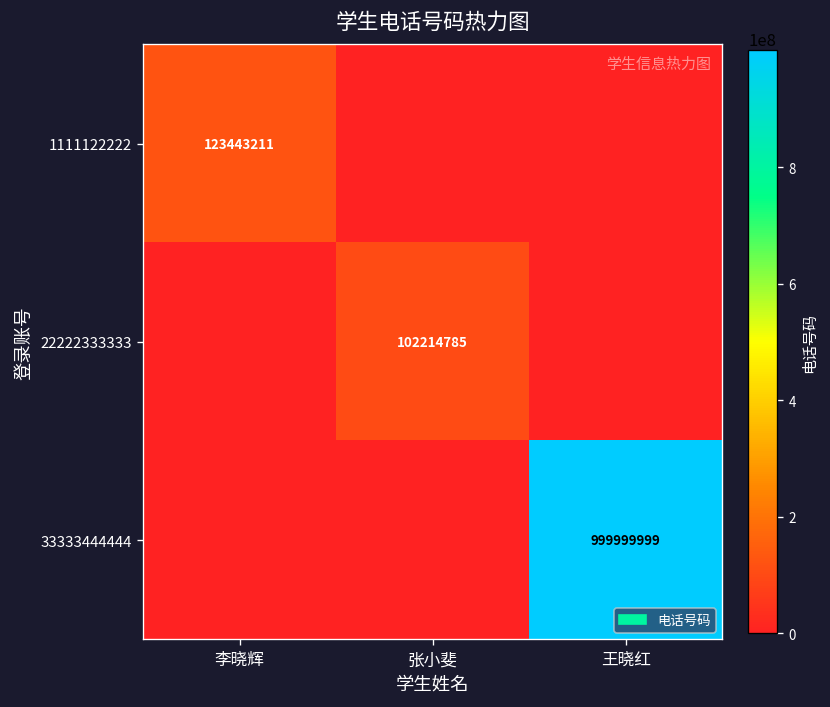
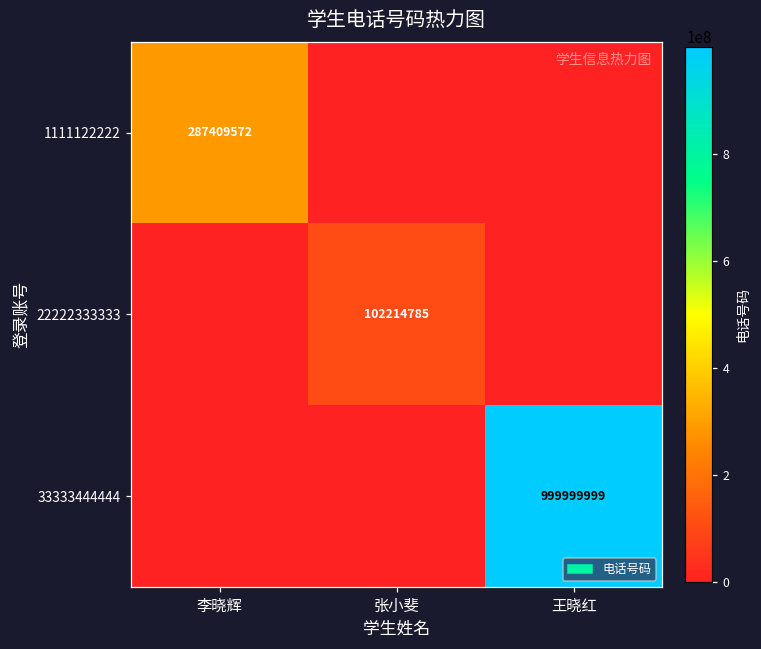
1111122222, 李晓辉: 123443211 -> 287409572
